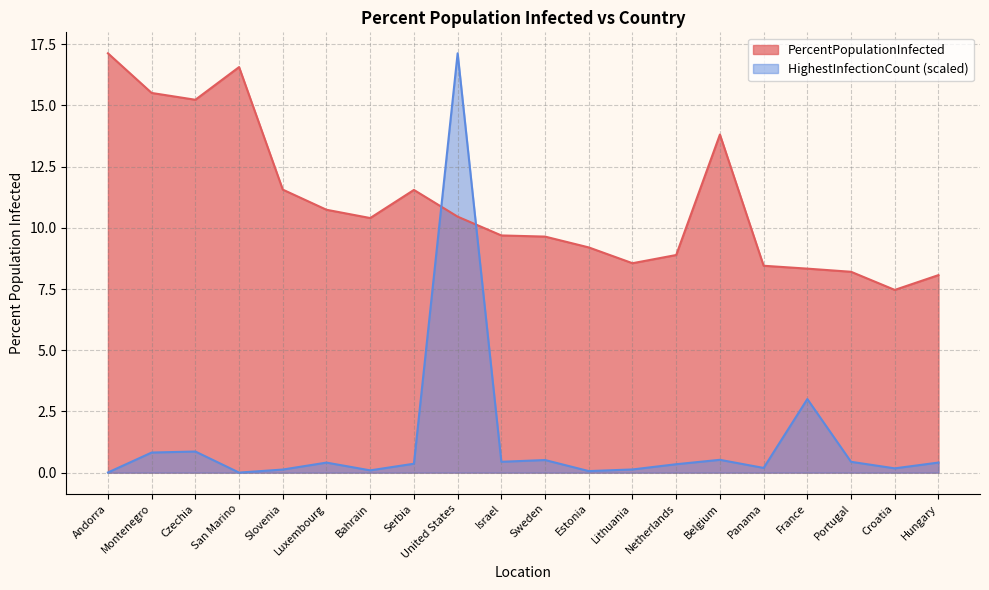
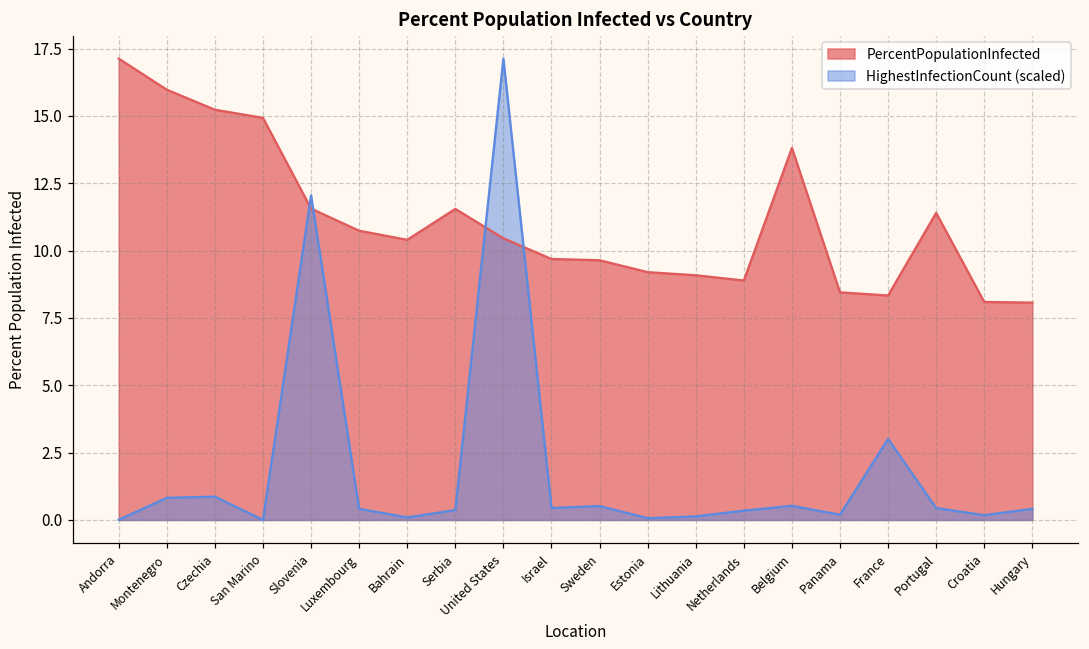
PercentPopulationInfected, Montenegro: 15.5 -> 16.0
PercentPopulationInfected, San Marino: 16.6 -> 14.9
HighestInfectionCount (scaled), Slovenia: 0.1 -> 12.0
PercentPopulationInfected, Lithuania: 8.6 -> 9.1
PercentPopulationInfected, Portugal: 8.2 -> 11.4
PercentPopulationInfected, Croatia: 7.5 -> 8.1
